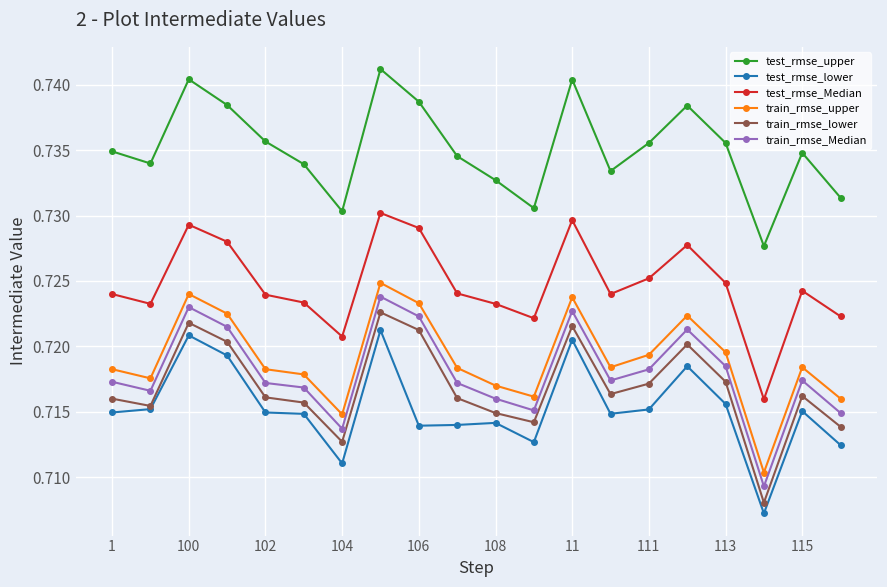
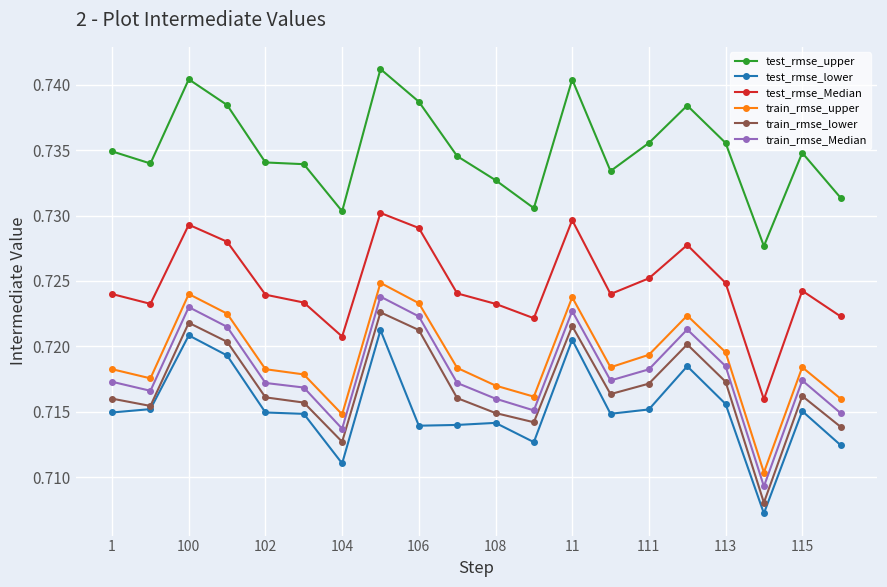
test_rmse_upper, 102: 0.7357 -> 0.7341
